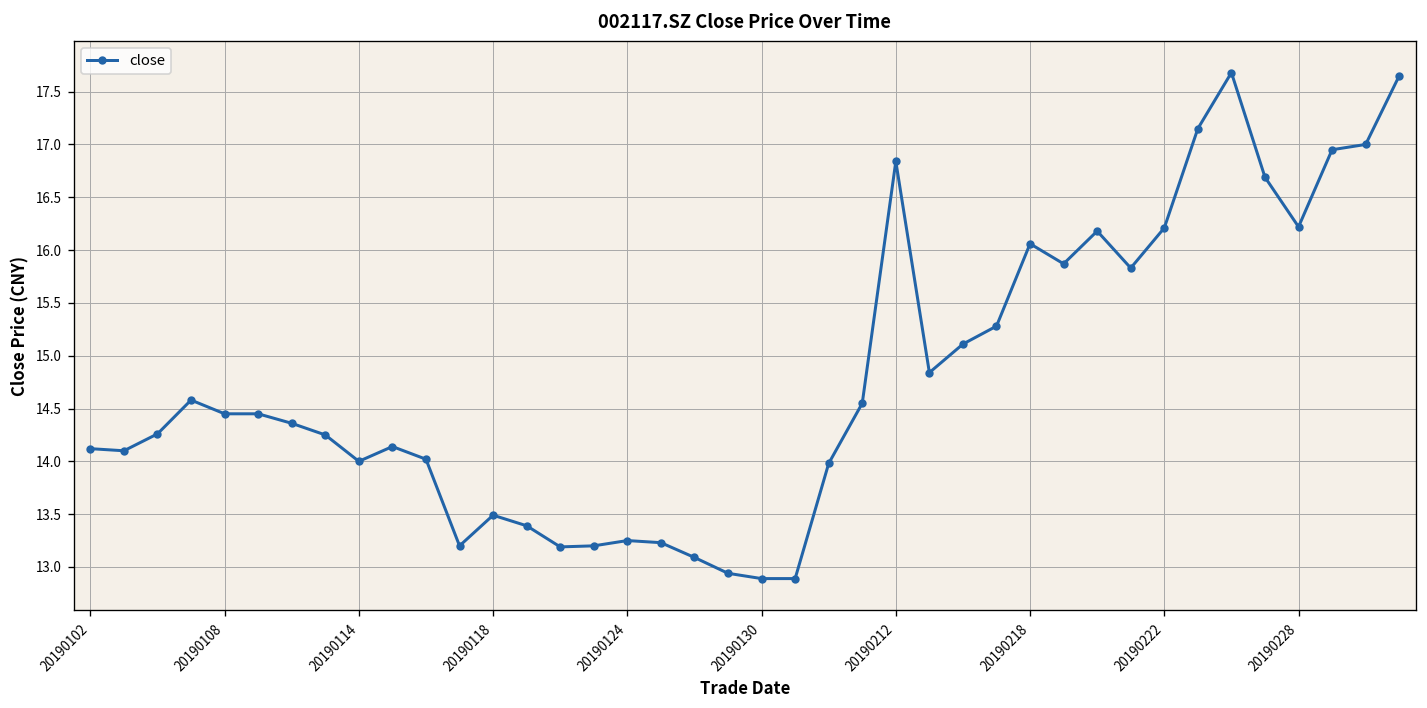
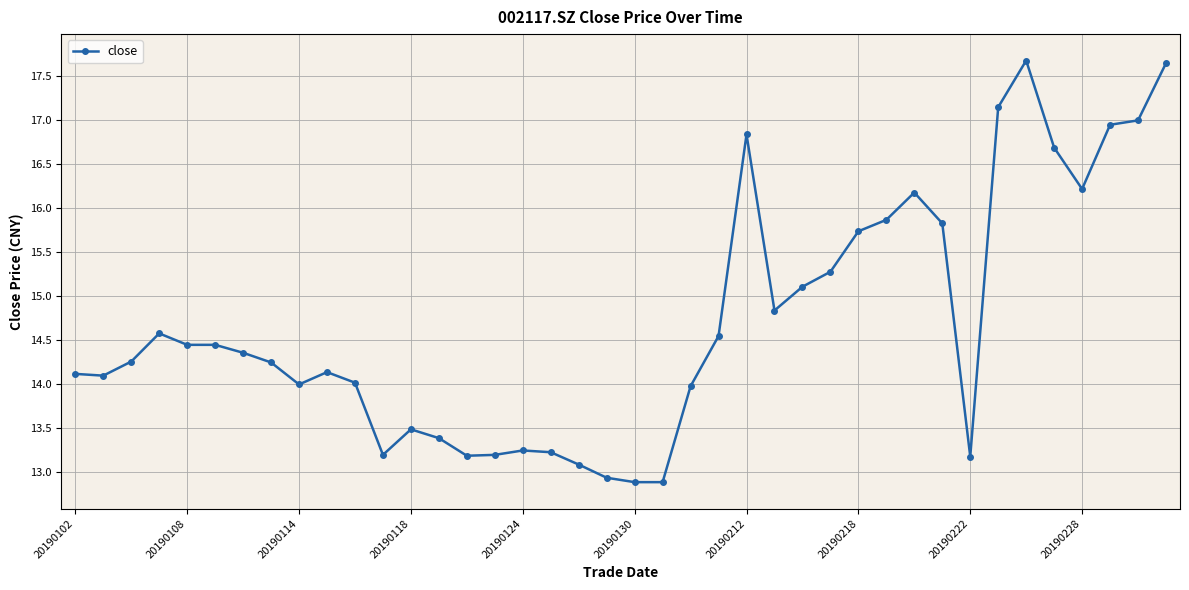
20190218: 16.1 -> 15.7
20190222: 16.2 -> 13.2
